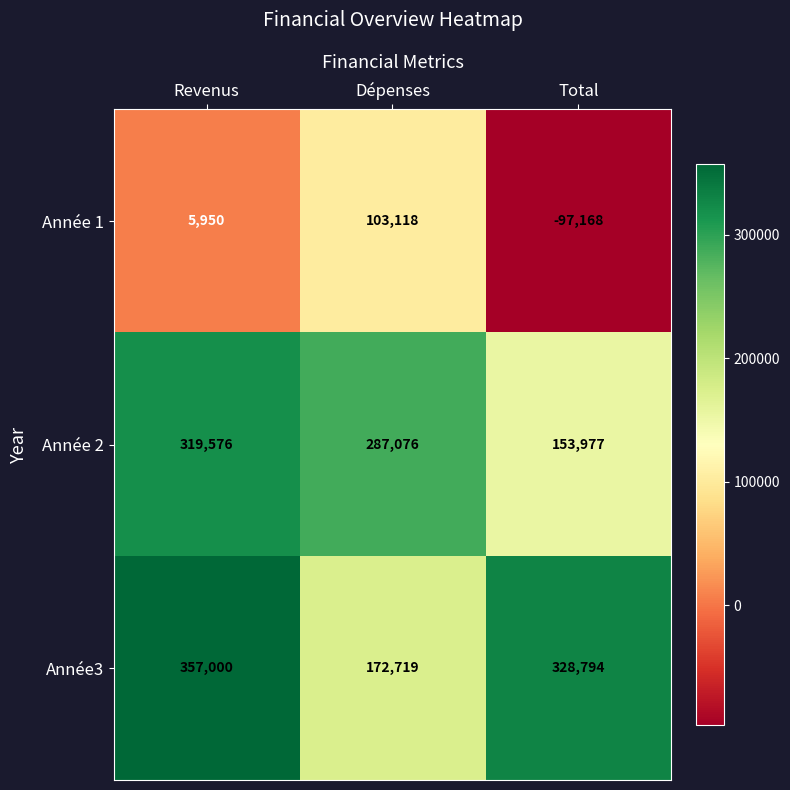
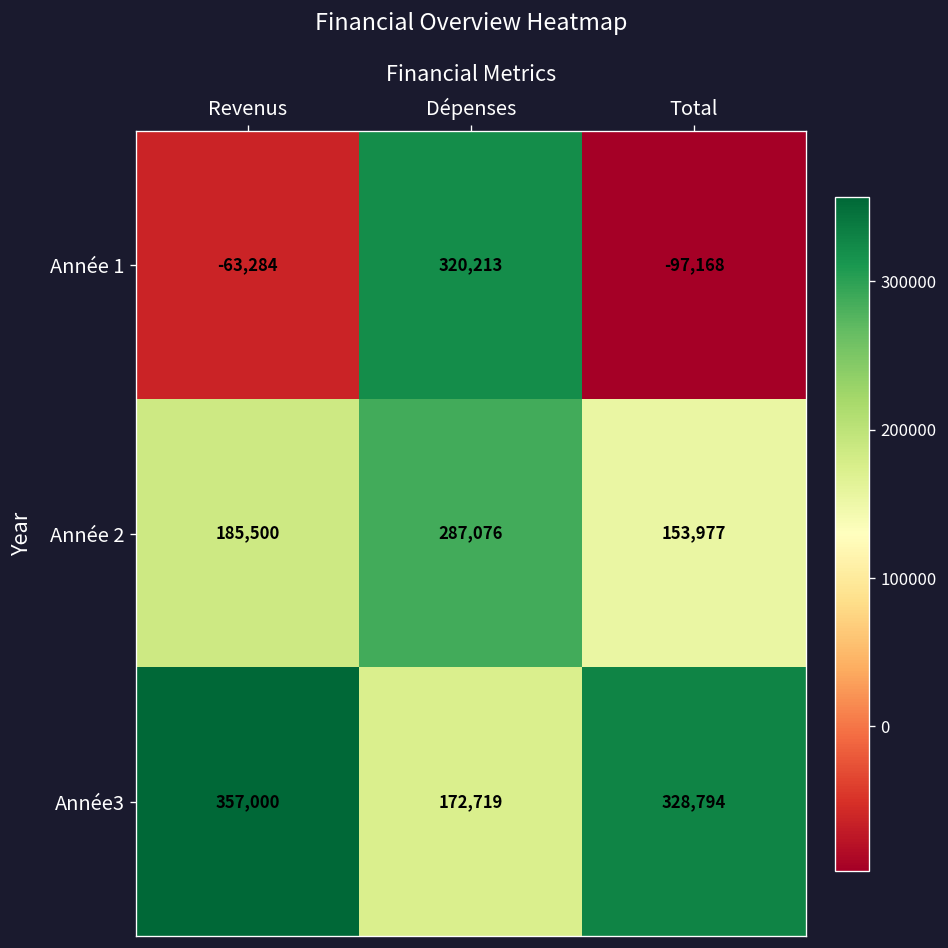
Année 1, Revenus: 5,950 -> -63,284
Année 1, Dépenses: 103,118 -> 320,213
Année 2, Revenus: 319,576 -> 185,500
